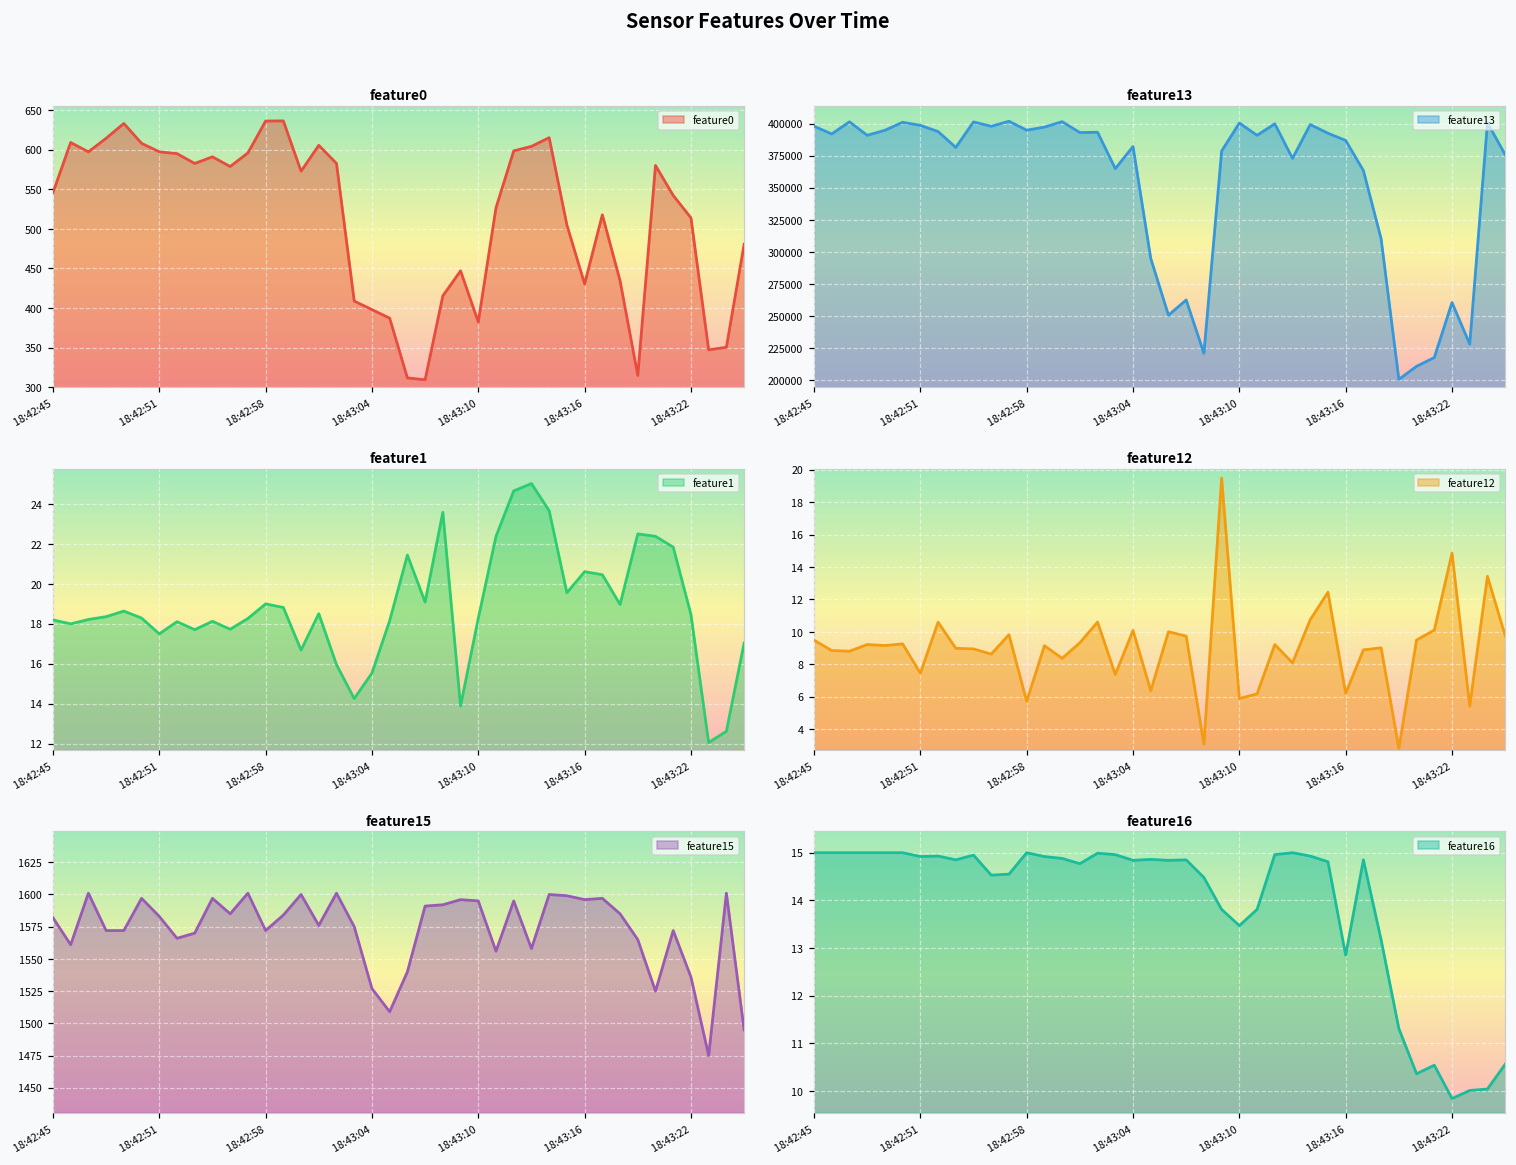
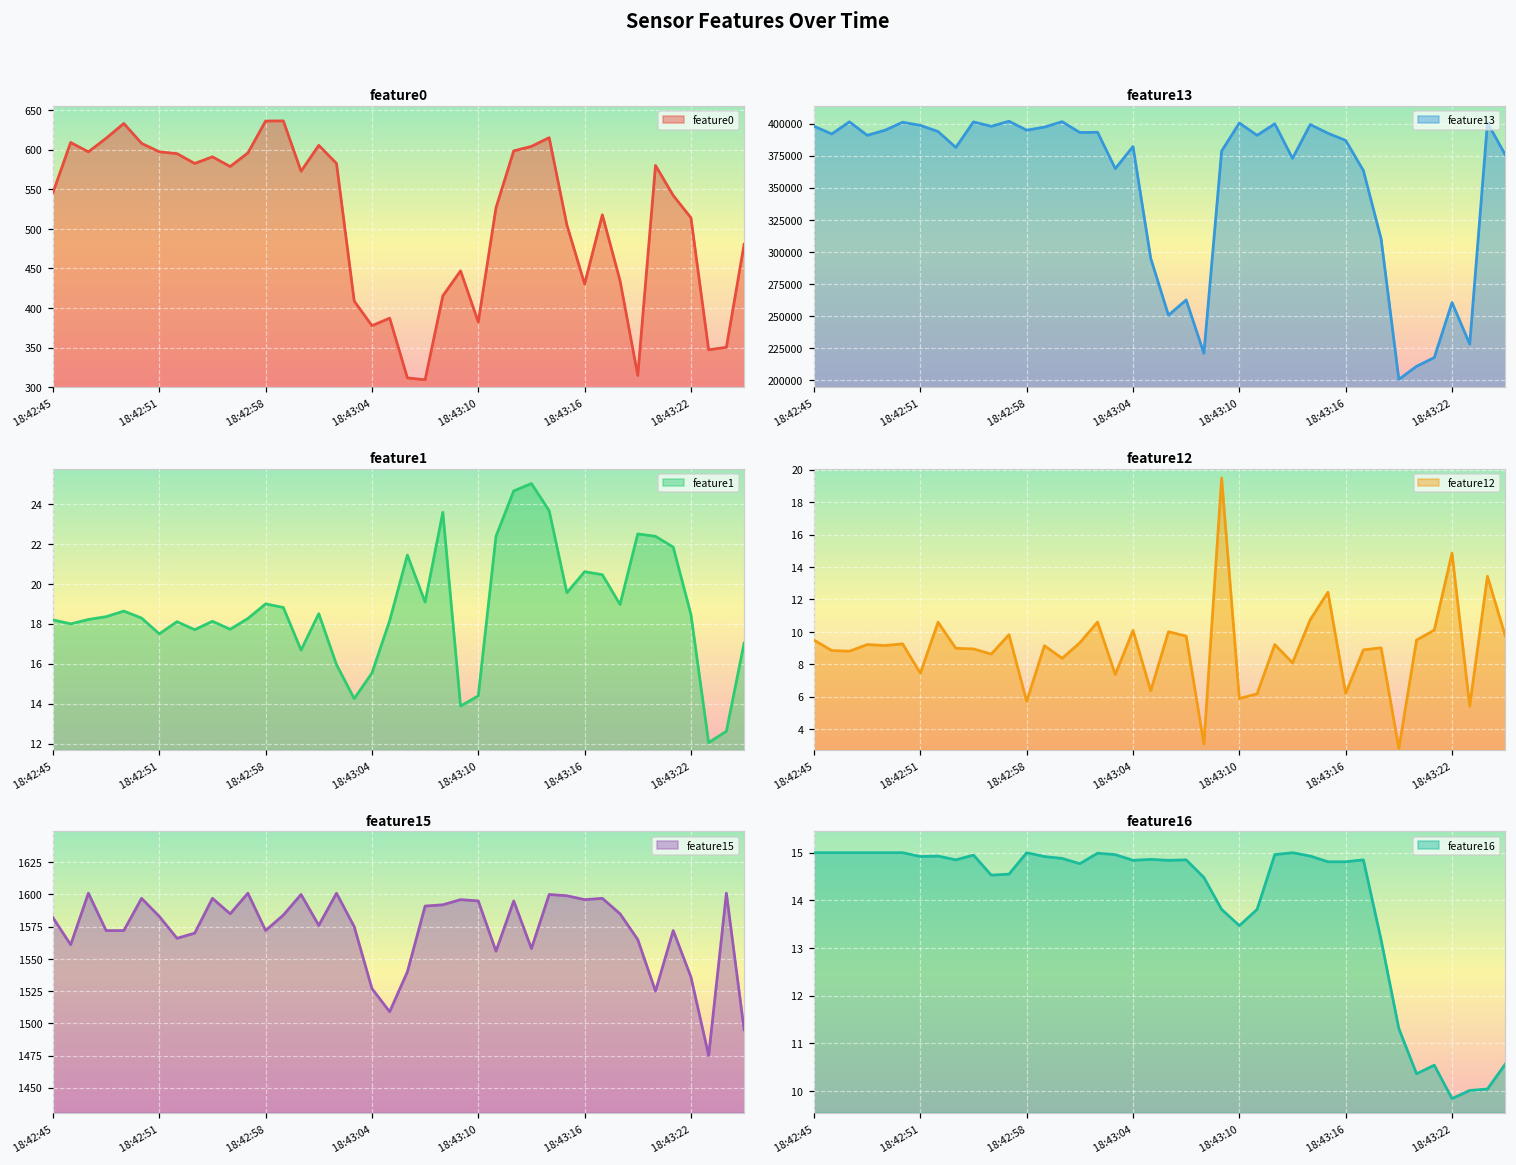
feature0, 18:43:04: 400 -> 380
feature1, 18:43:10: 18.3 -> 14.4
feature16, 18:43:16: 12.9 -> 14.8
